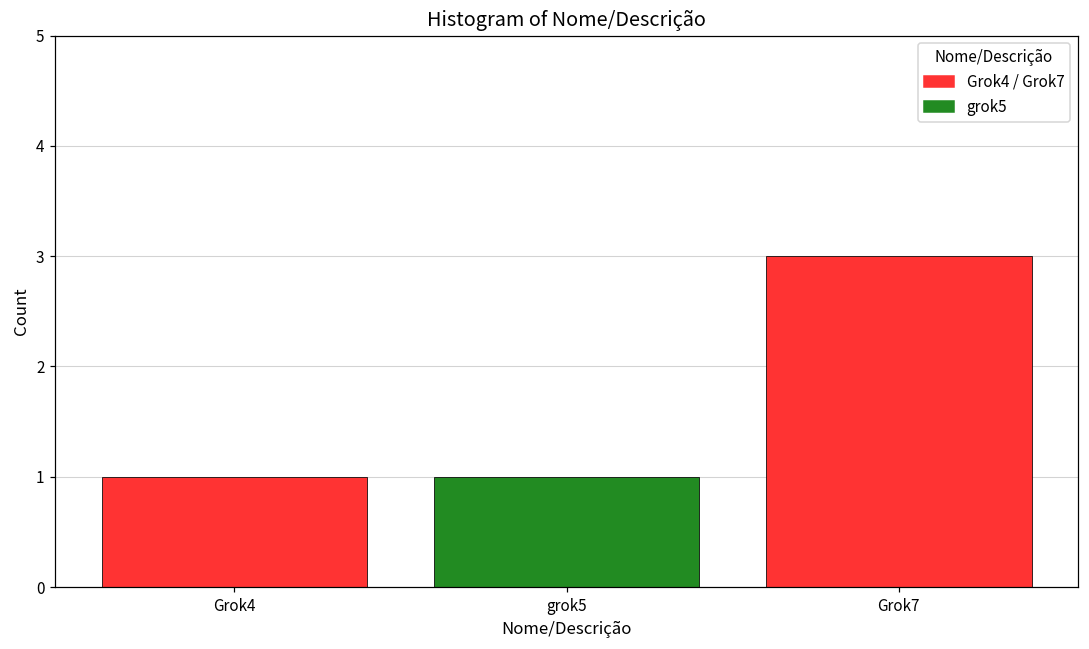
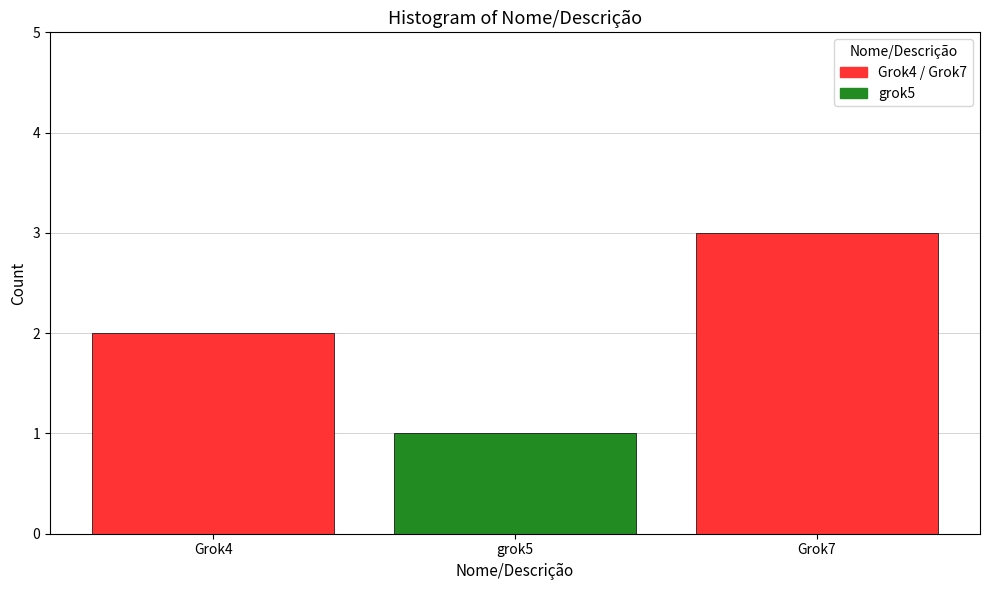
Grok4: 1 -> 2
